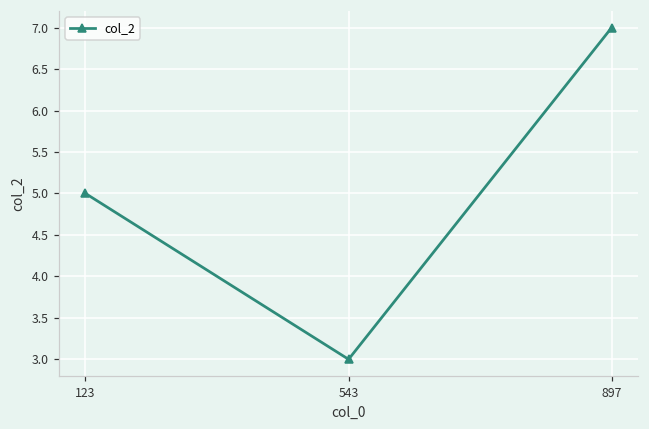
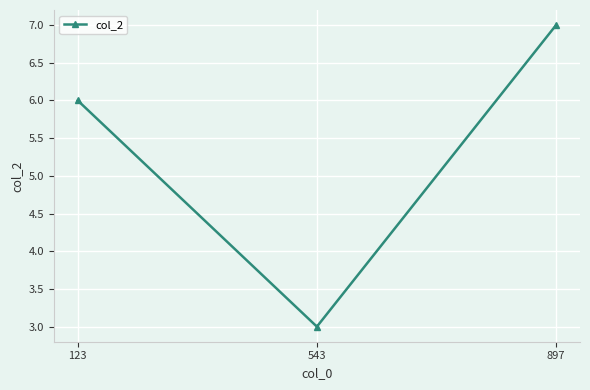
123: 5 -> 6
